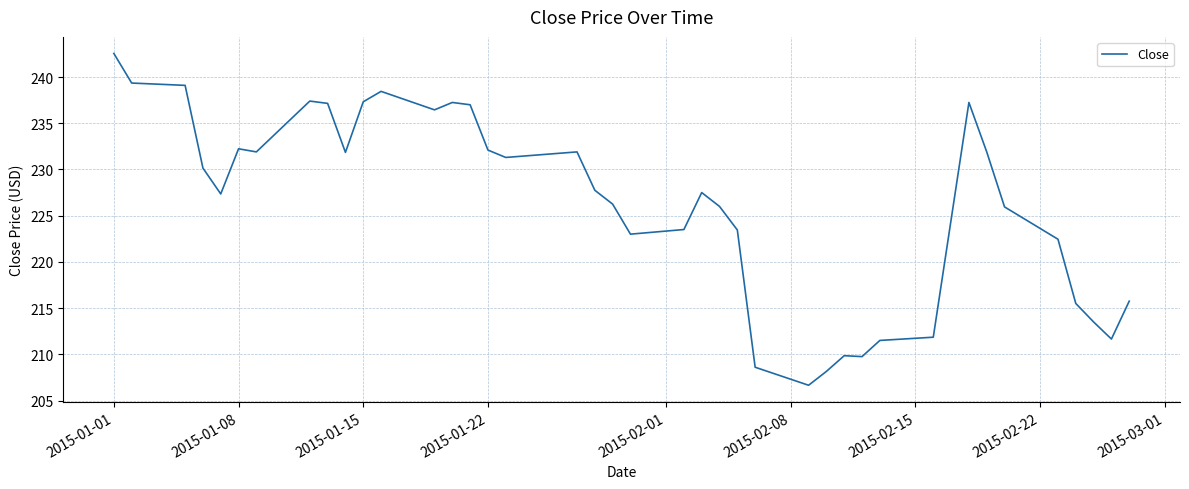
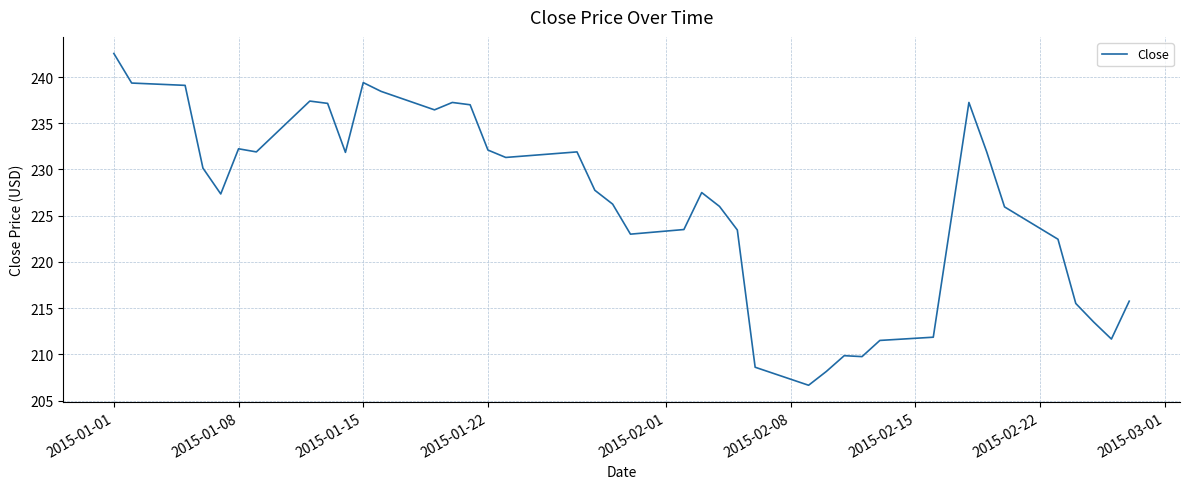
2015-01-15: 237 -> 239
